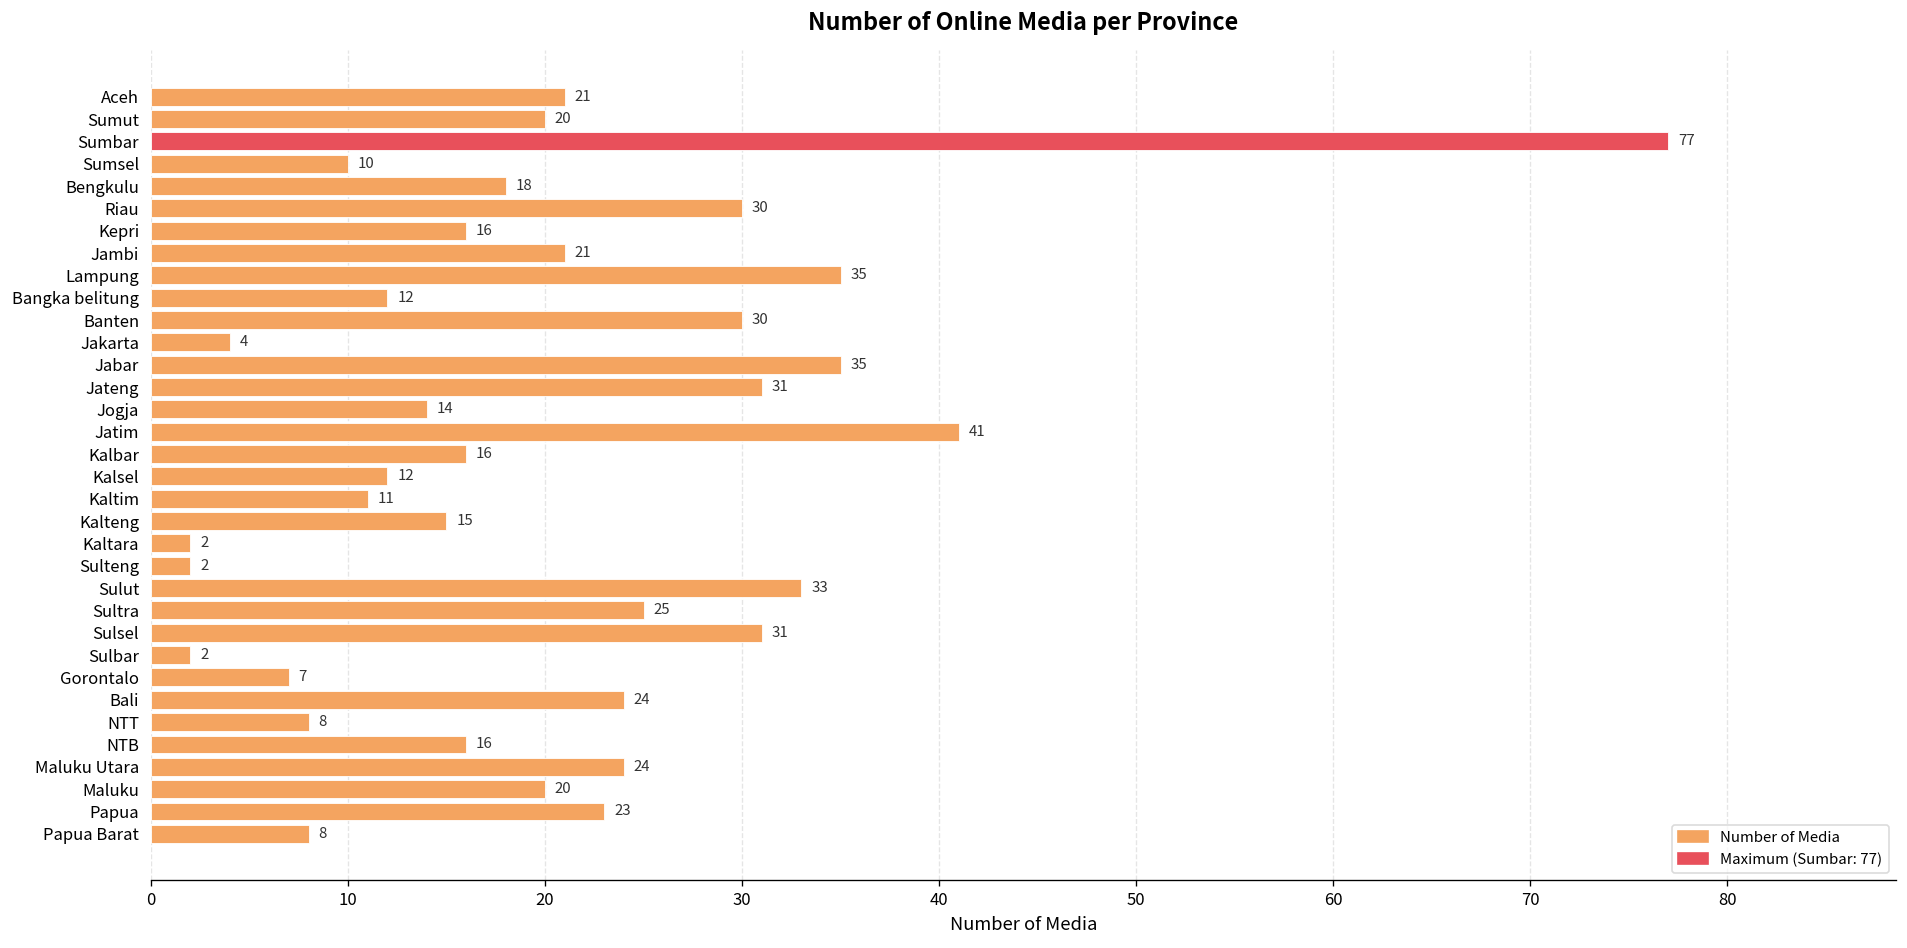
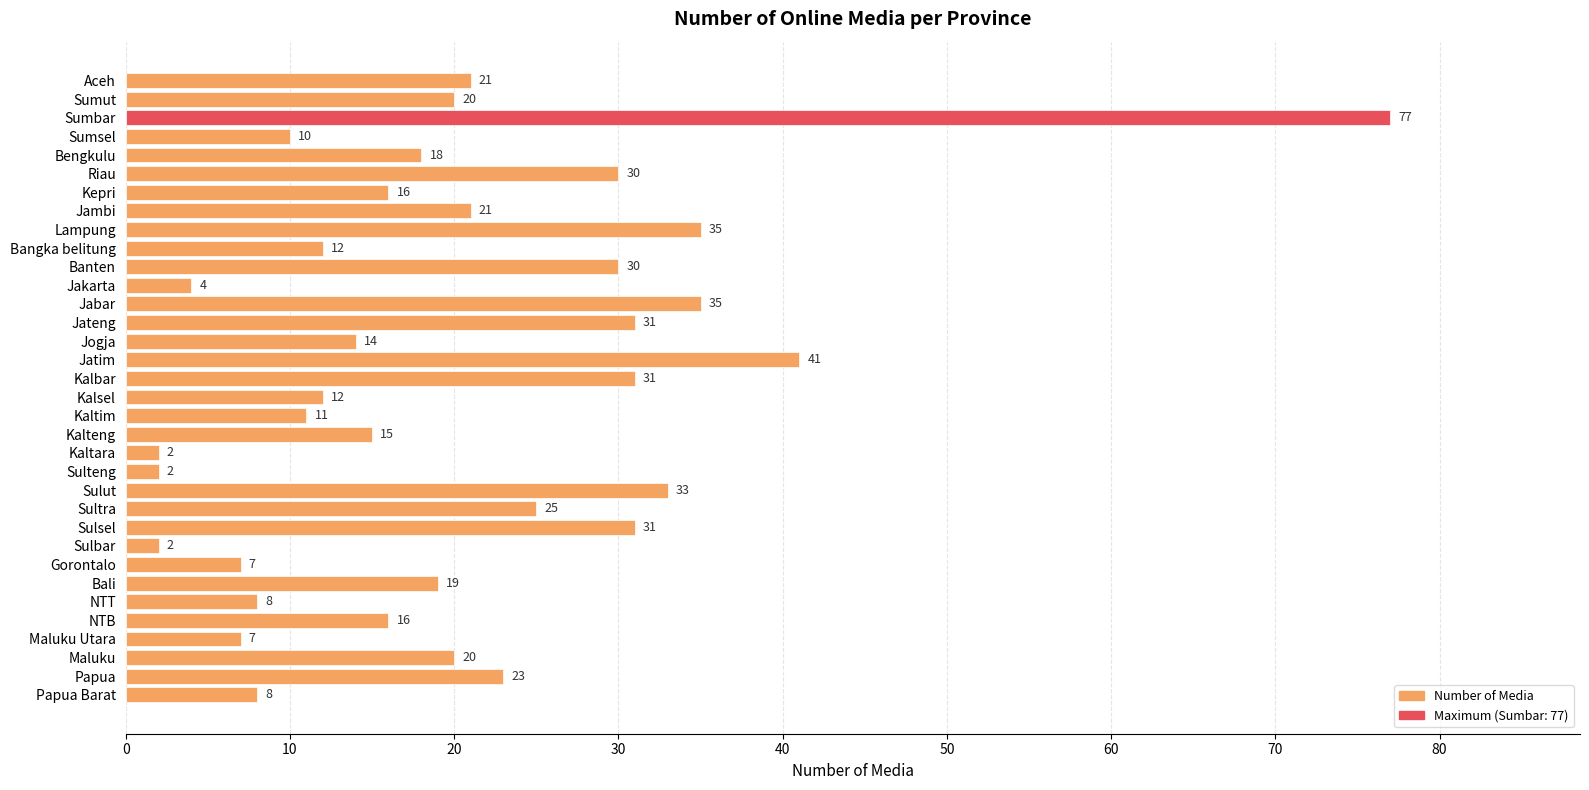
Kalbar: 16 -> 31
Bali: 24 -> 19
Maluku Utara: 24 -> 7
